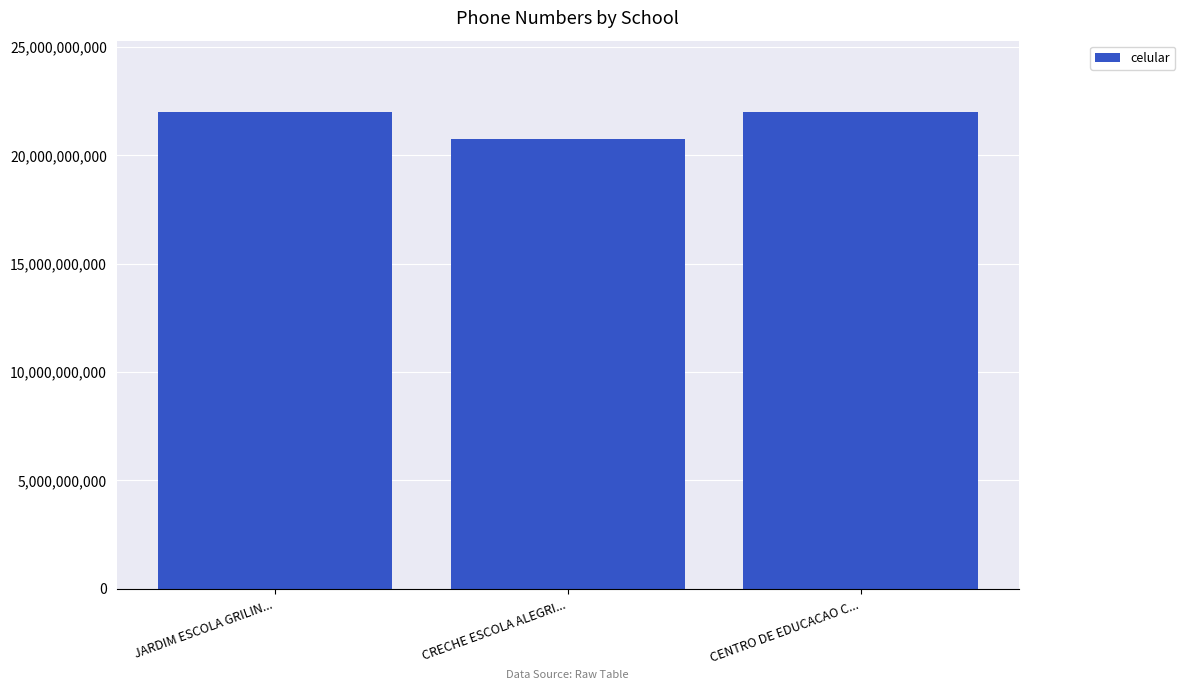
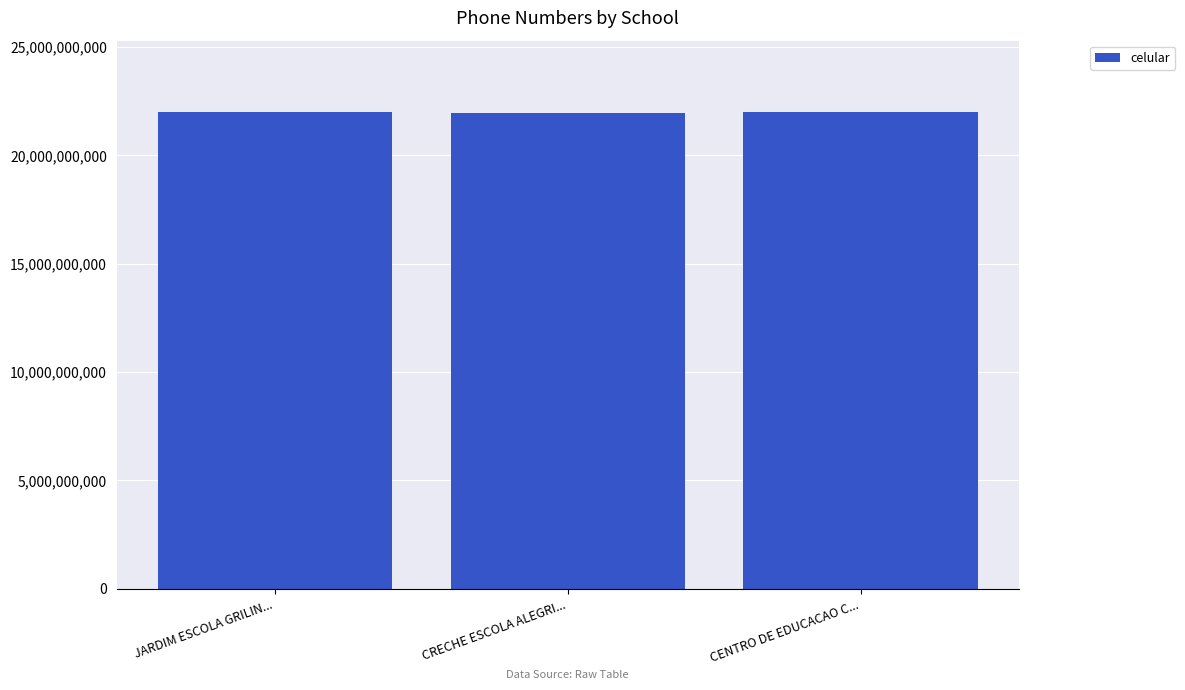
CRECHE ESCOLA ALEGRI...: 20,800,000,000 -> 22,000,000,000
